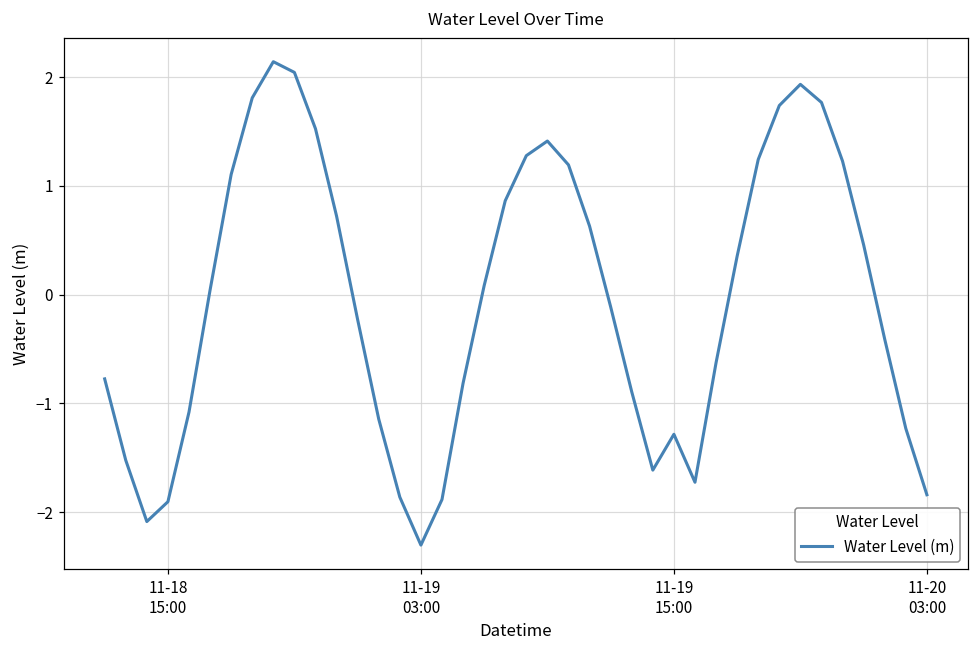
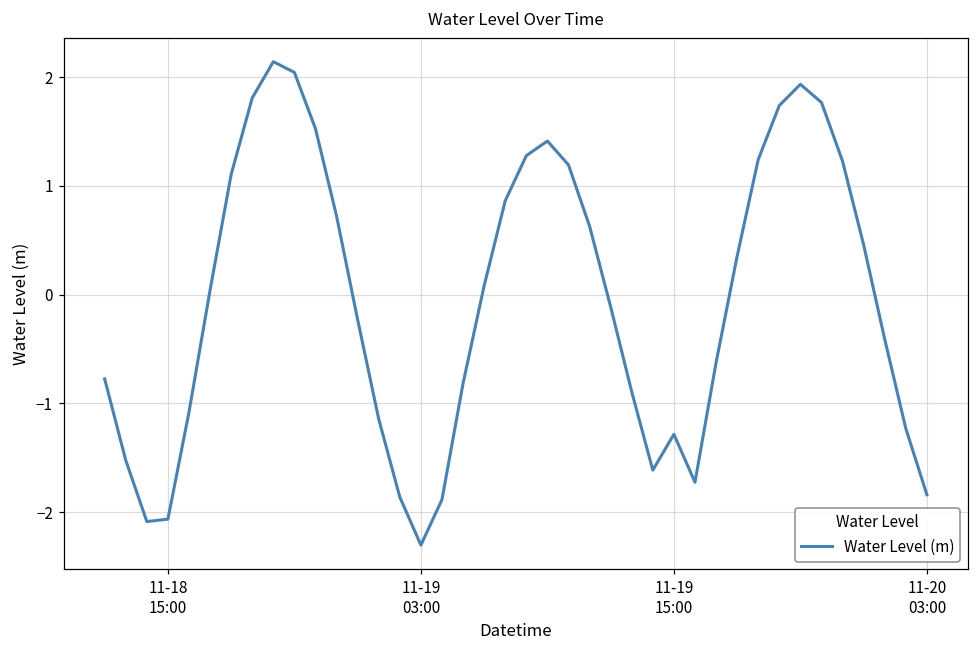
11-18 15:00: -1.9 -> -2.1
